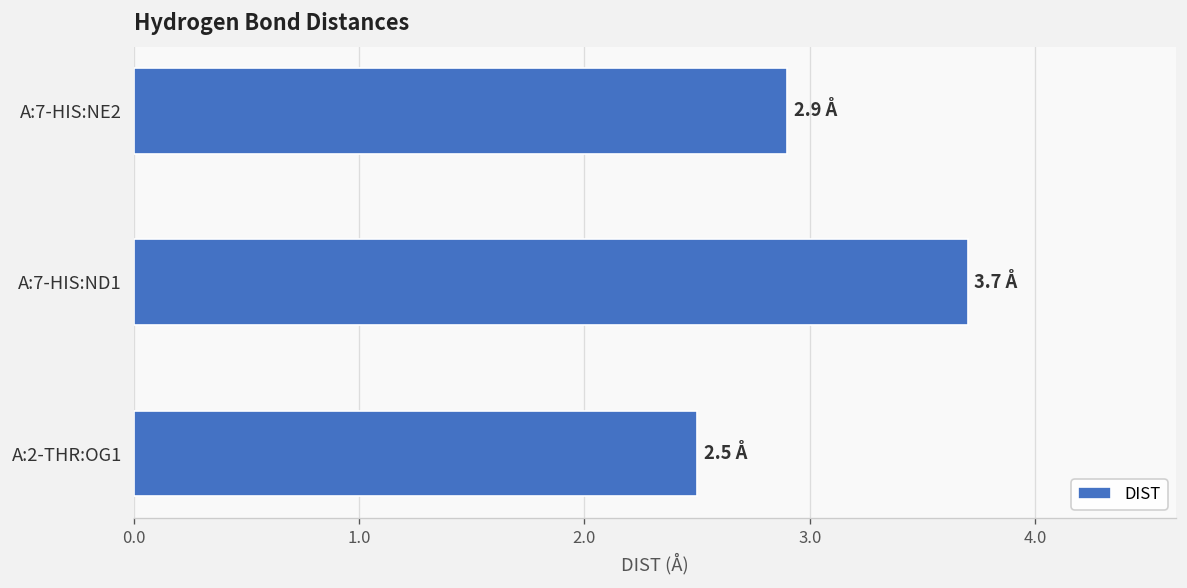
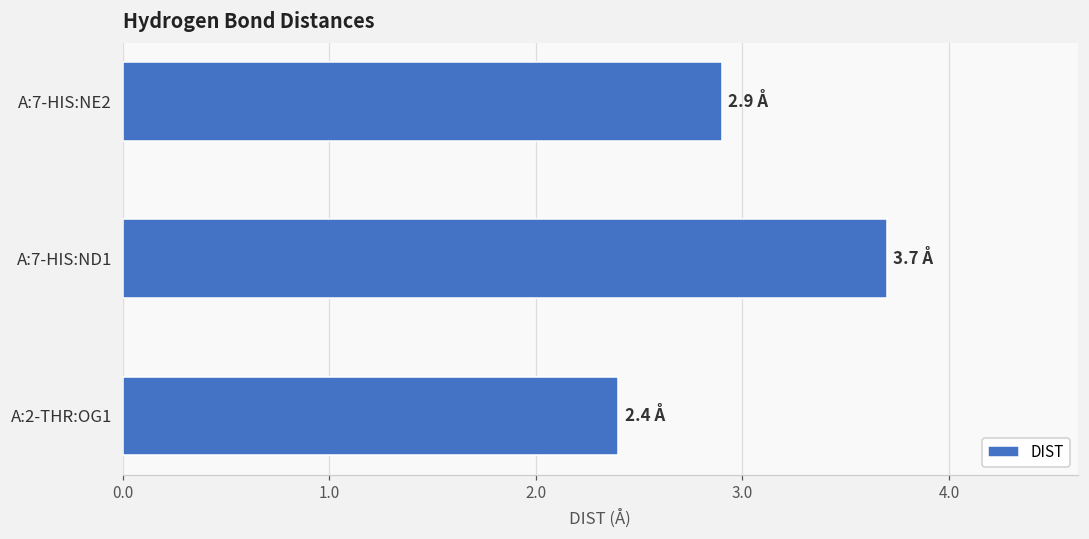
A:2-THR:OG1: 2.5 -> 2.4
